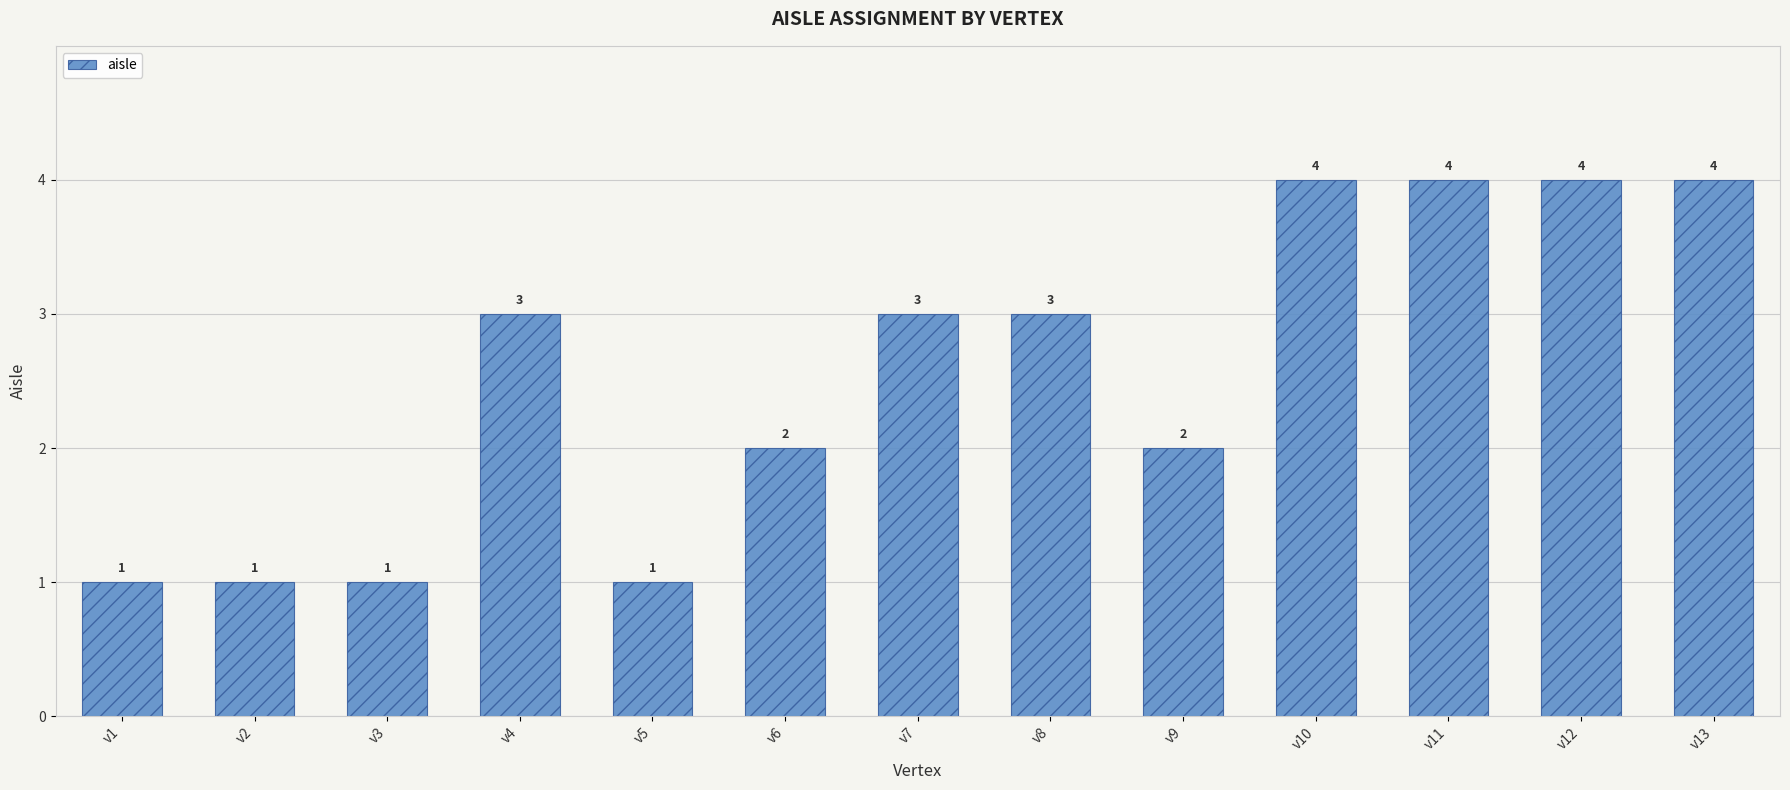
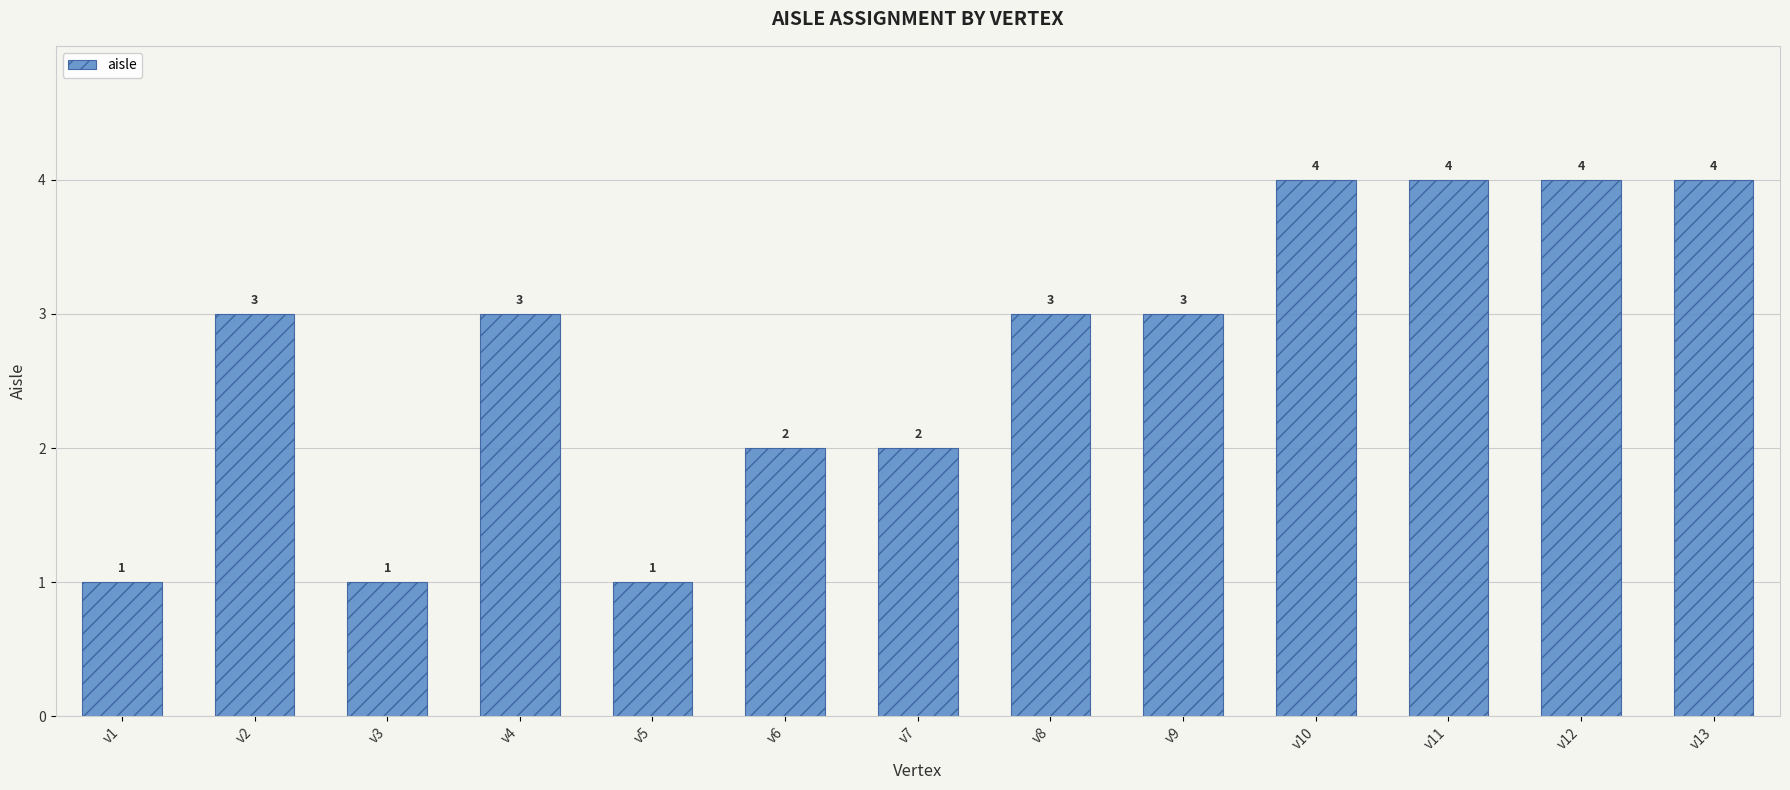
v2: 1 -> 3
v7: 3 -> 2
v9: 2 -> 3
